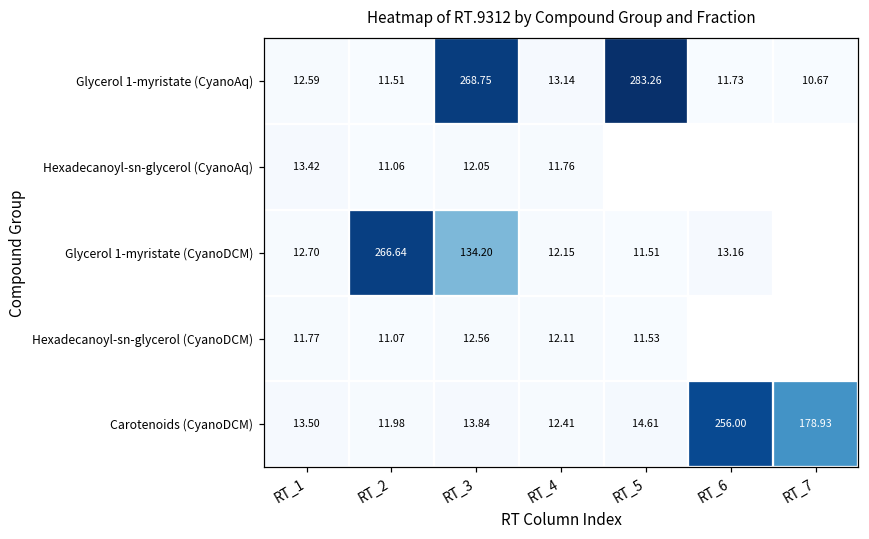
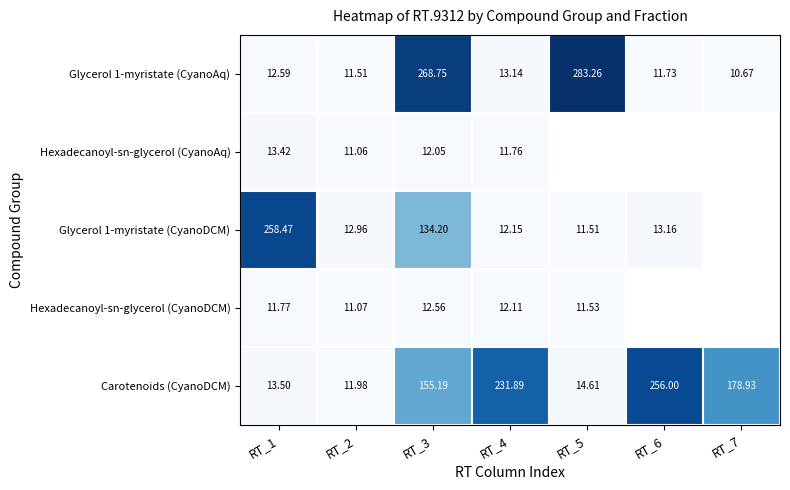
Glycerol 1-myristate (CyanoDCM), RT_1: 12.70 -> 258.47
Glycerol 1-myristate (CyanoDCM), RT_2: 266.64 -> 12.96
Carotenoids (CyanoDCM), RT_3: 13.84 -> 155.19
Carotenoids (CyanoDCM), RT_4: 12.41 -> 231.89
